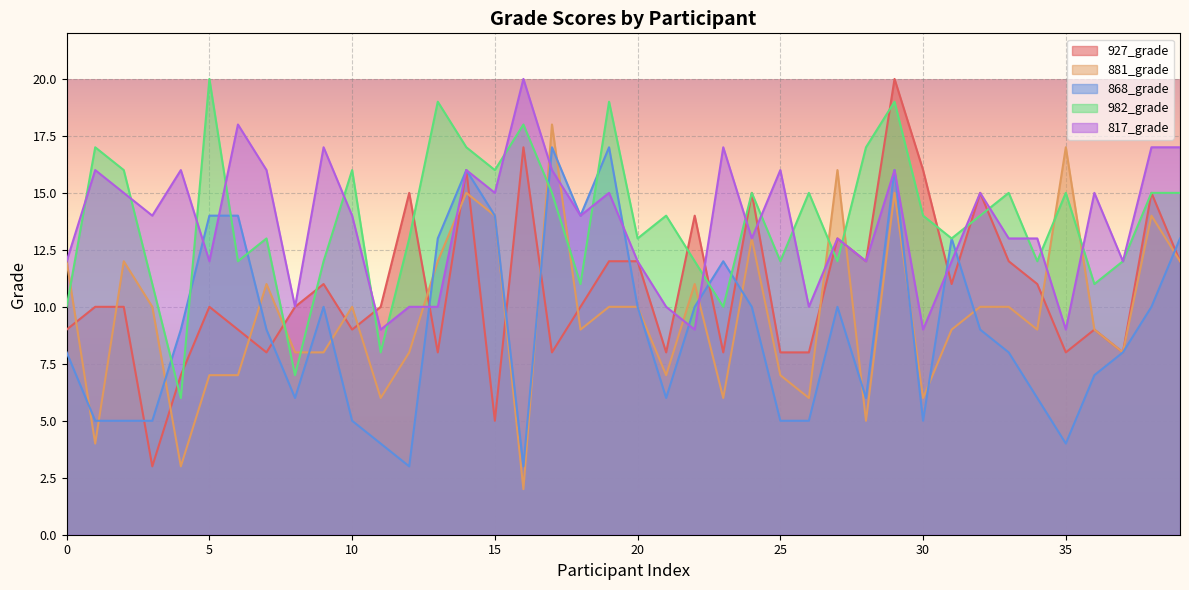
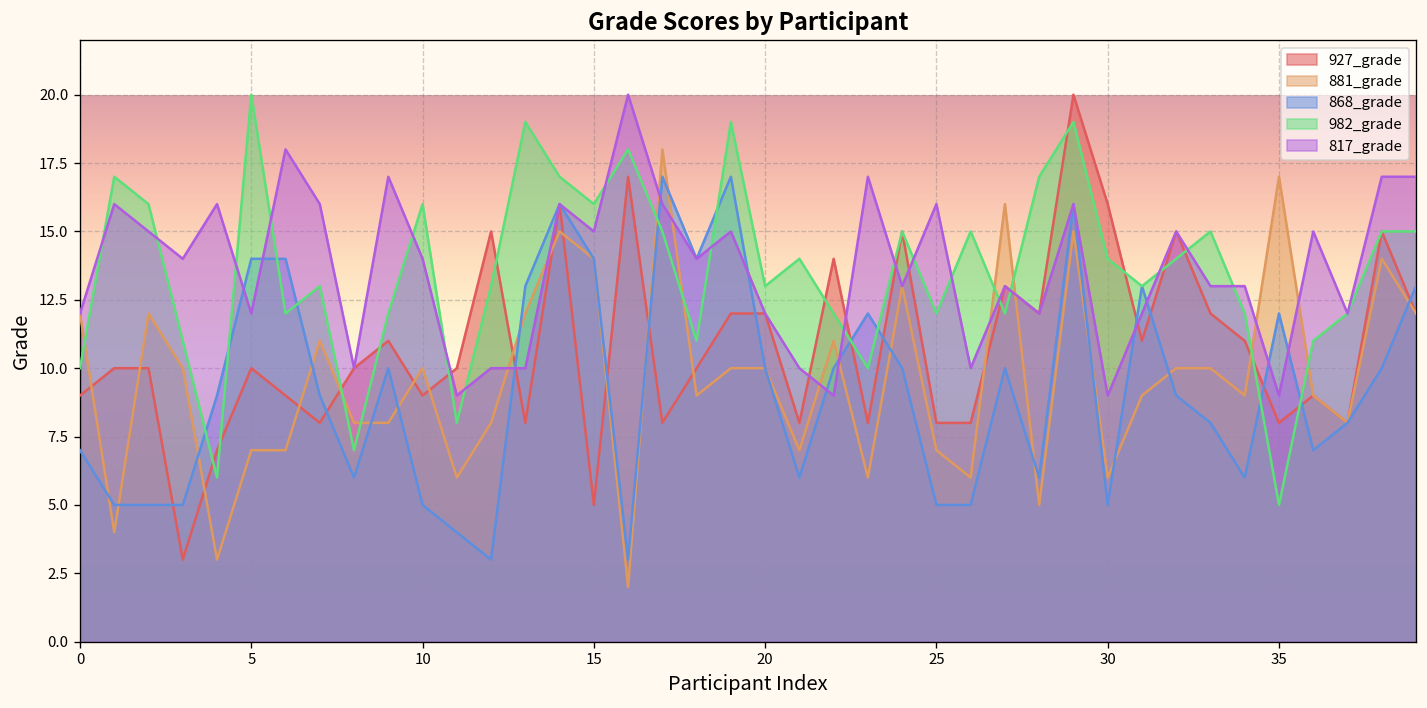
868_grade, 0: 8 -> 7
868_grade, 35: 4 -> 12
982_grade, 35: 15 -> 5
